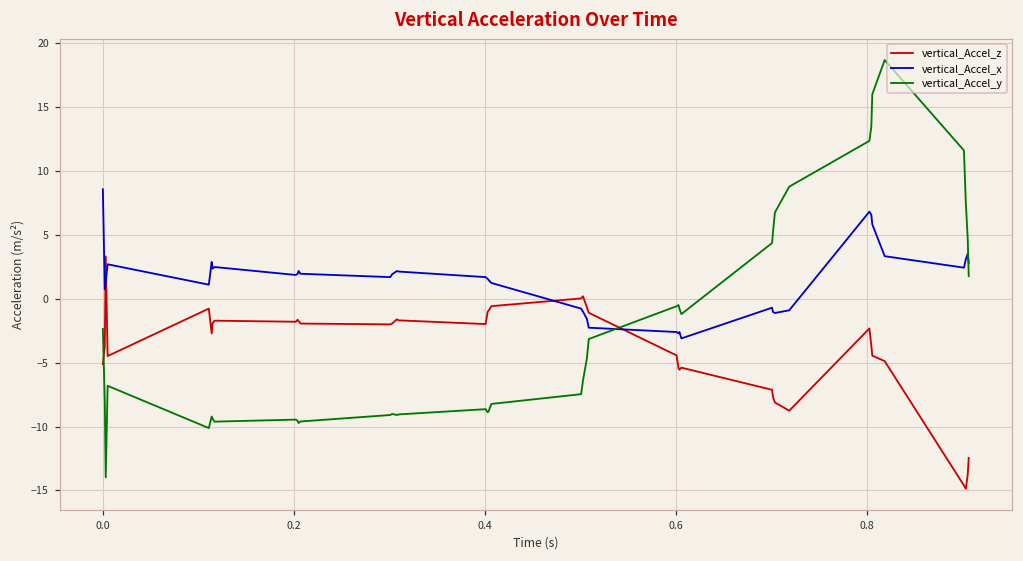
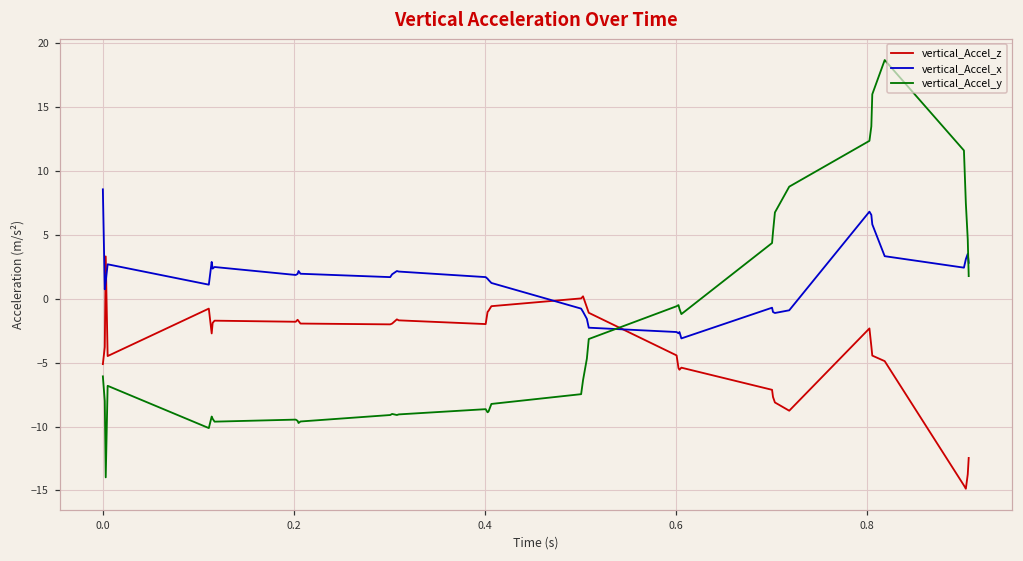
vertical_Accel_y, 0.0: -2.4 -> -6.1
